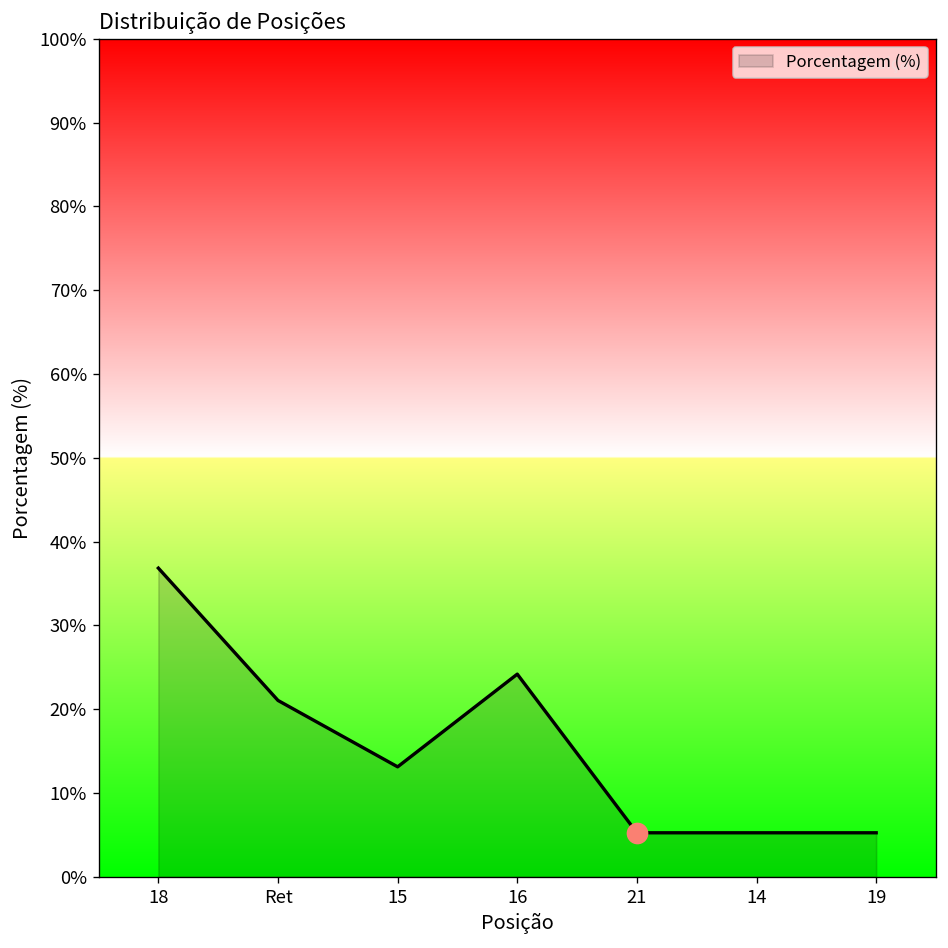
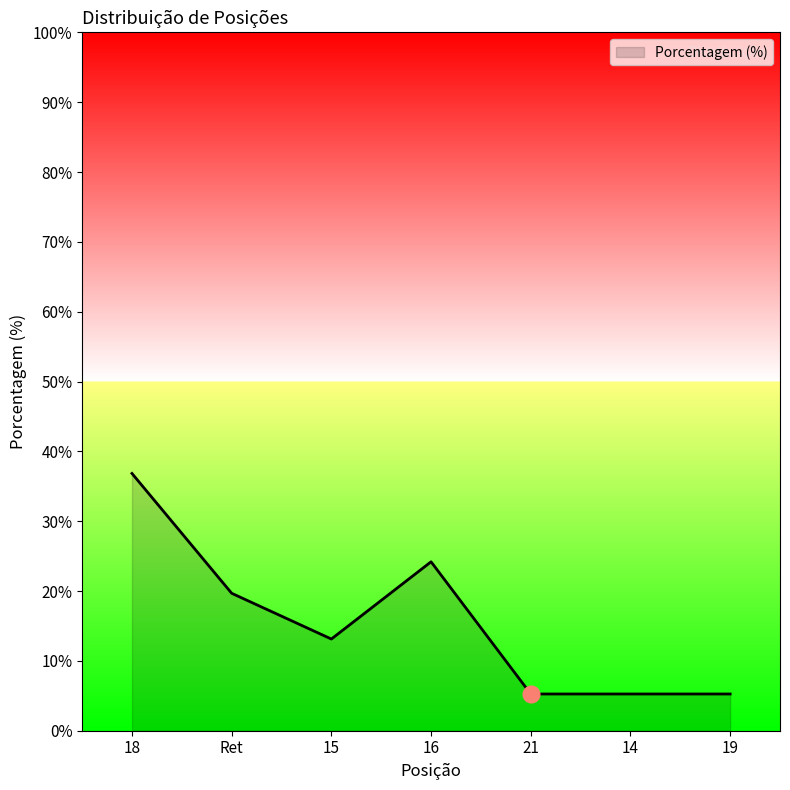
Porcentagem (%), Ret: 21% -> 20%
